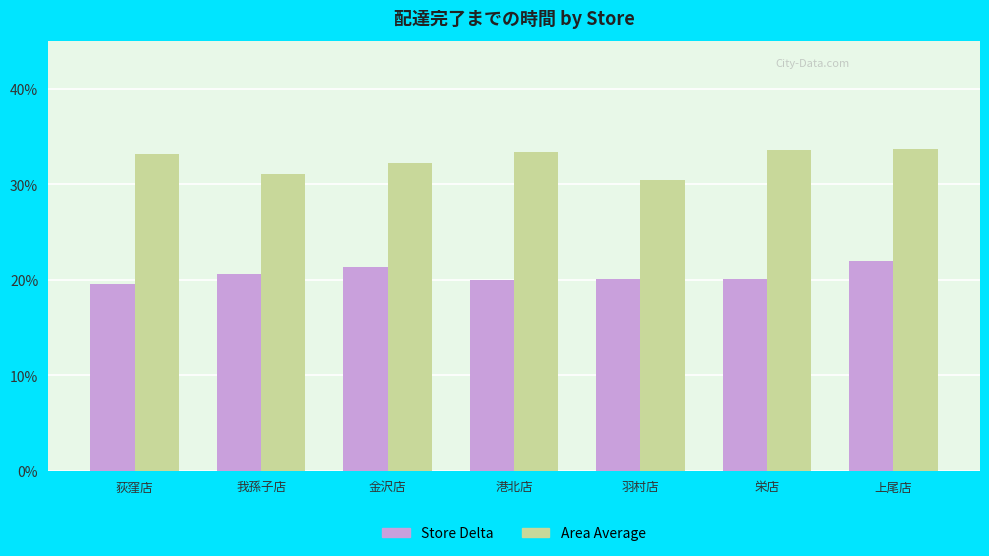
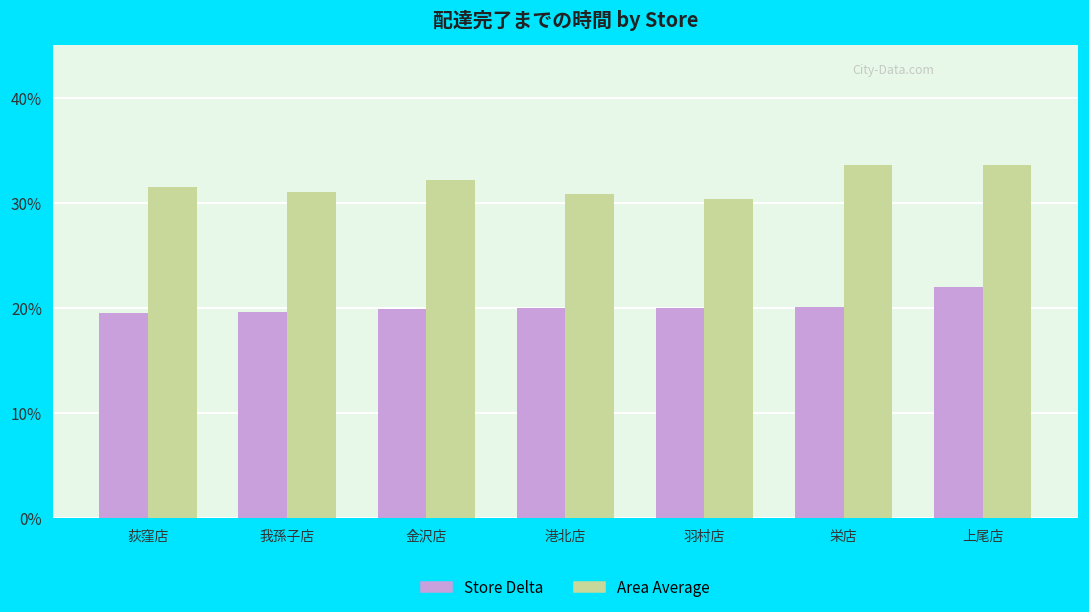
Area Average, 荻窪店: 33% -> 32%
Store Delta, 我孫子店: 21% -> 20%
Store Delta, 金沢店: 21% -> 20%
Area Average, 港北店: 33% -> 31%
